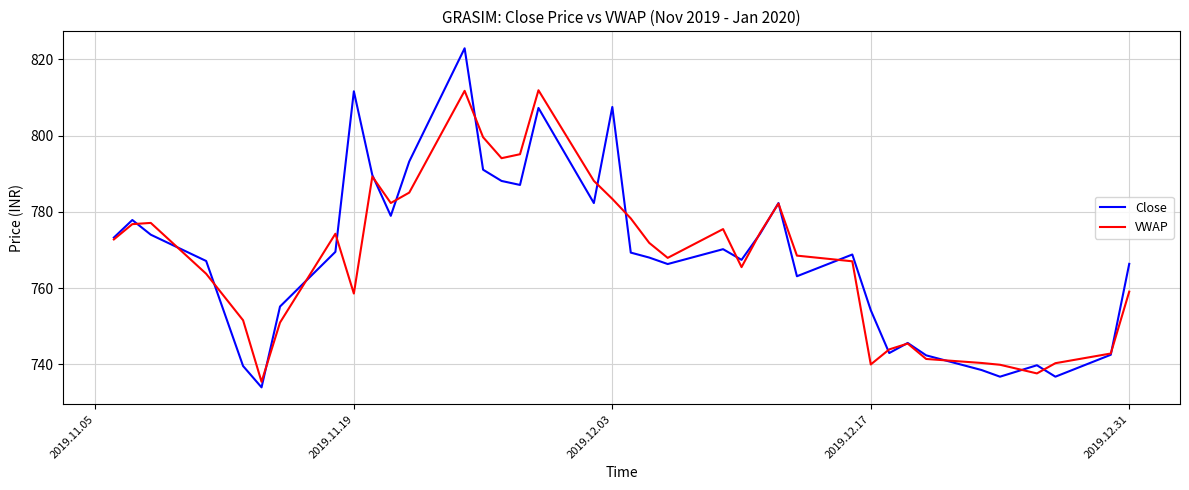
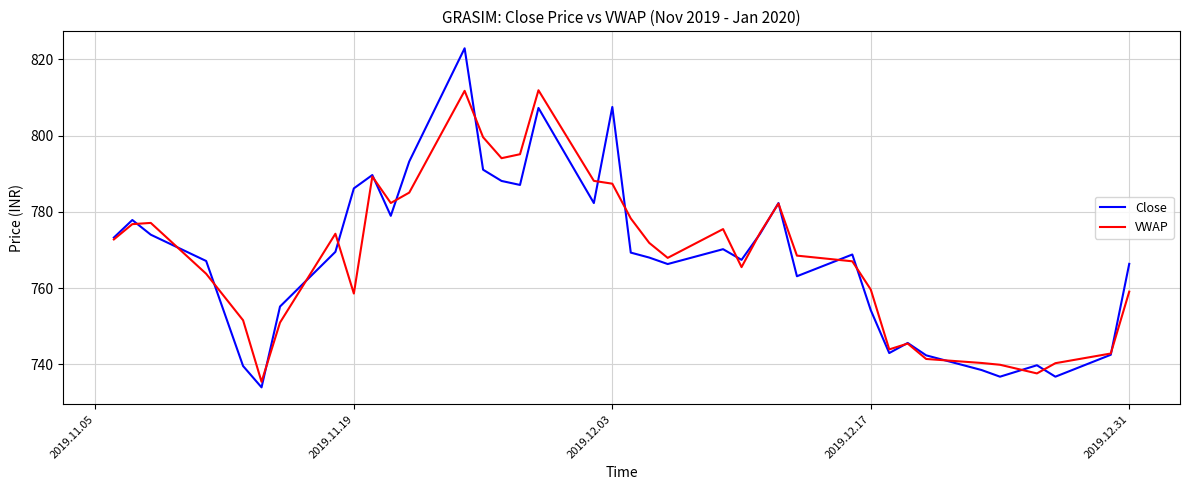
Close, 2019.11.19: 812 -> 786
VWAP, 2019.12.03: 783 -> 787
VWAP, 2019.12.17: 740 -> 760
